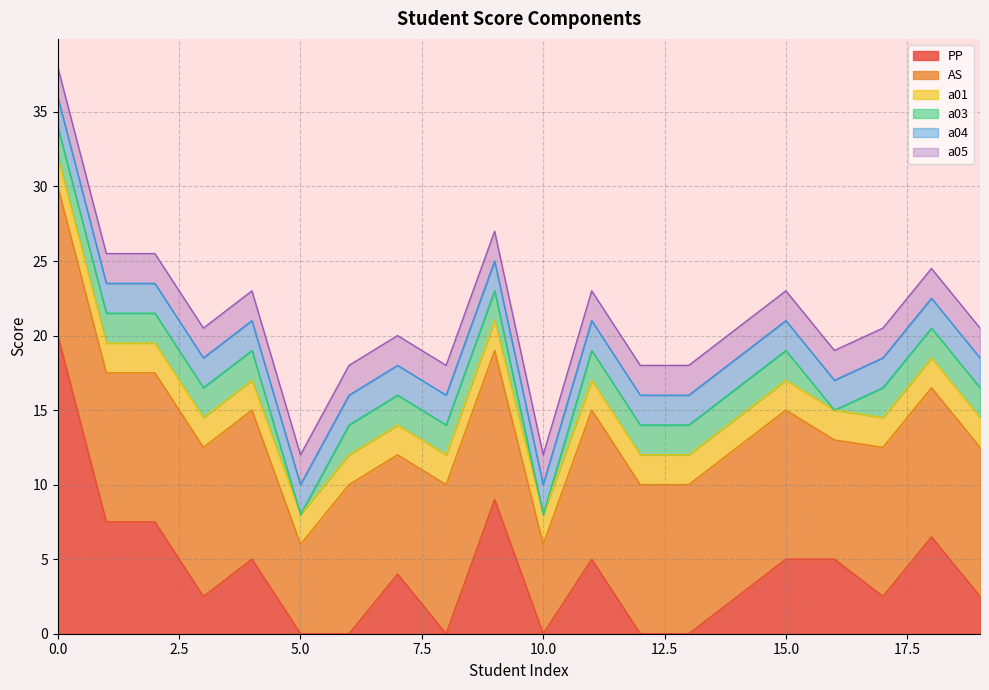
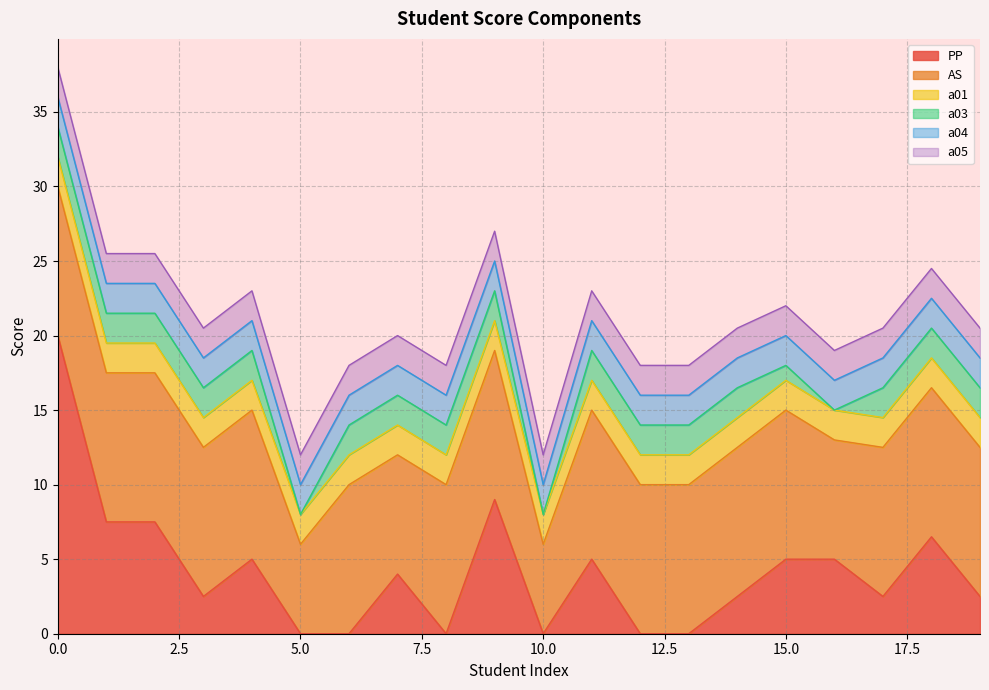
a03, 15.0: 2 -> 1
